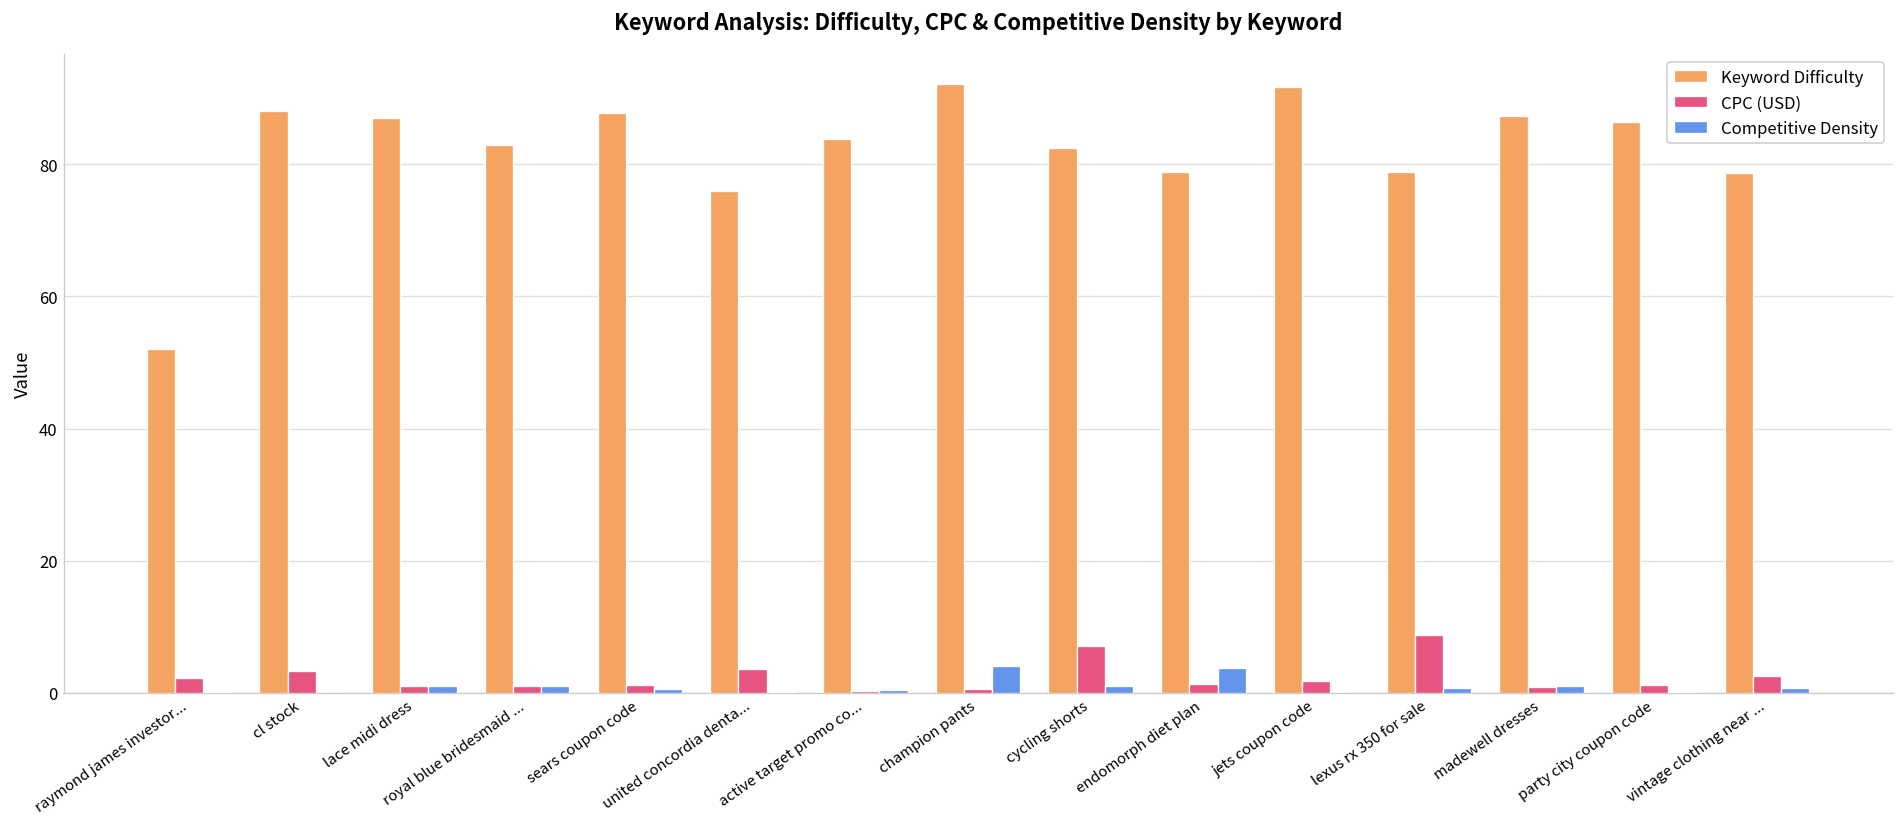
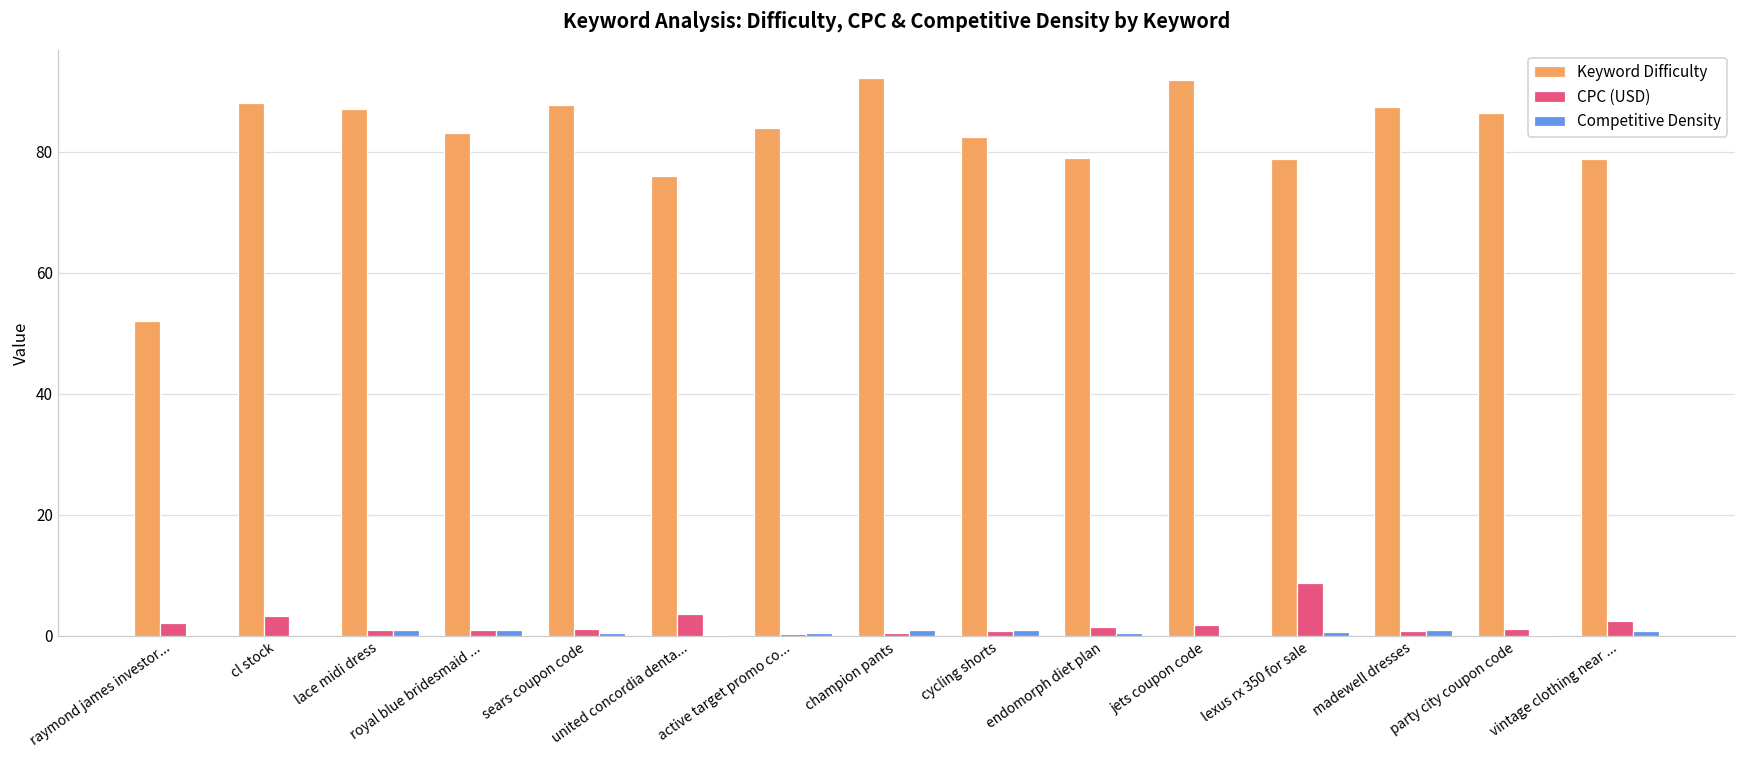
Competitive Density, champion pants: 4 -> 1
CPC (USD), cycling shorts: 7 -> 1
Competitive Density, endomorph diet plan: 4 -> 1
